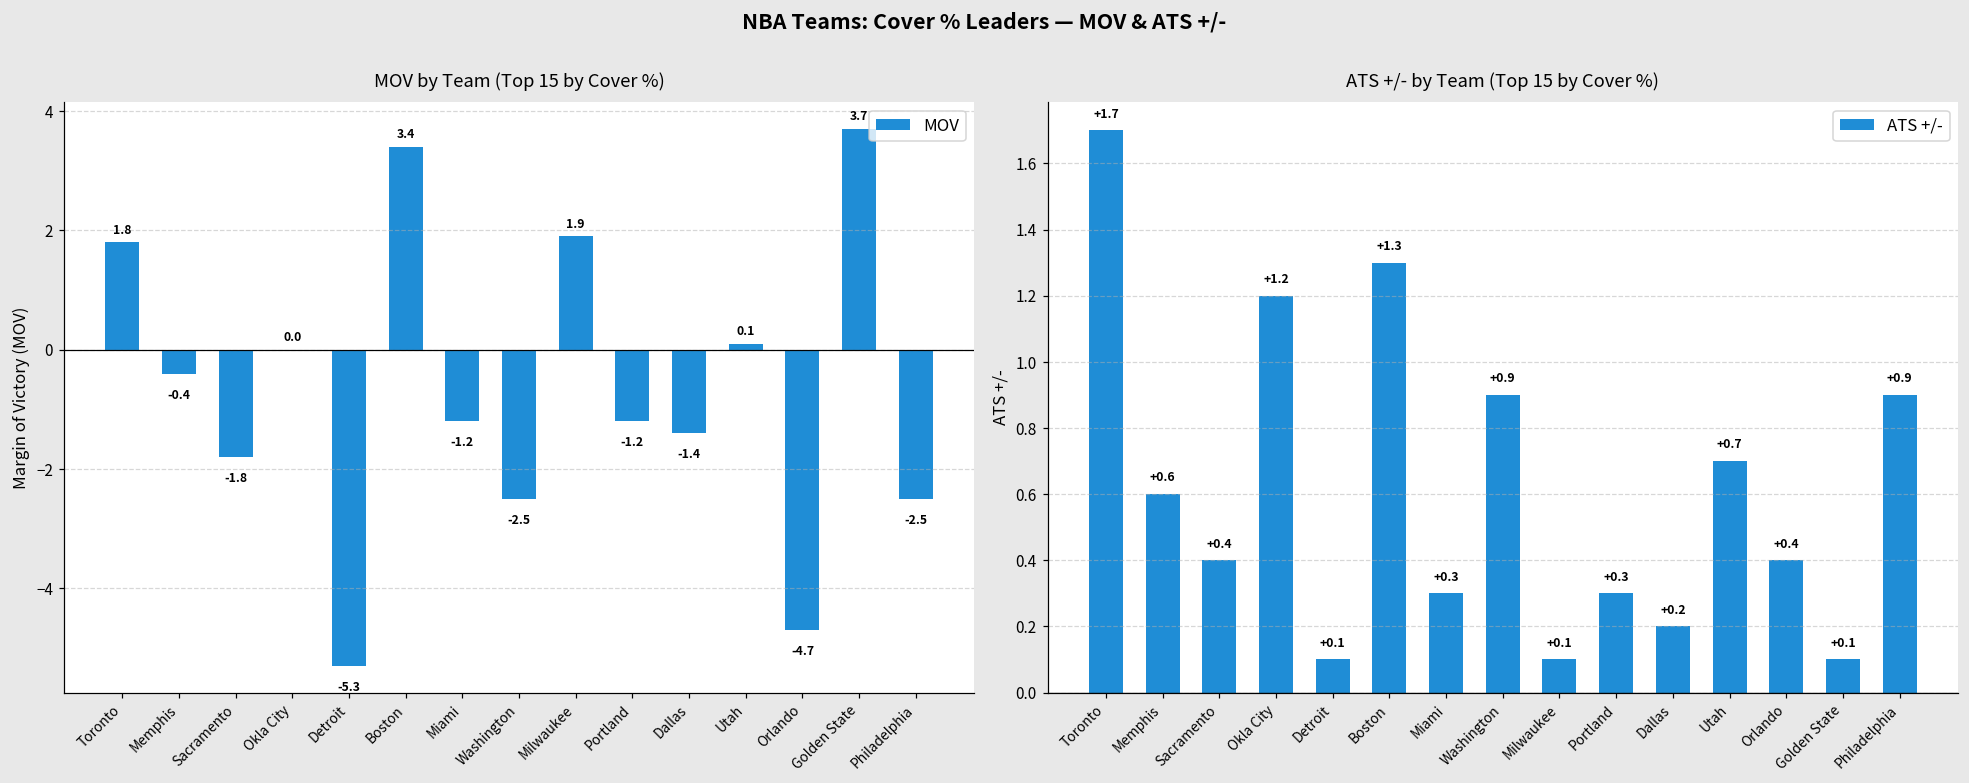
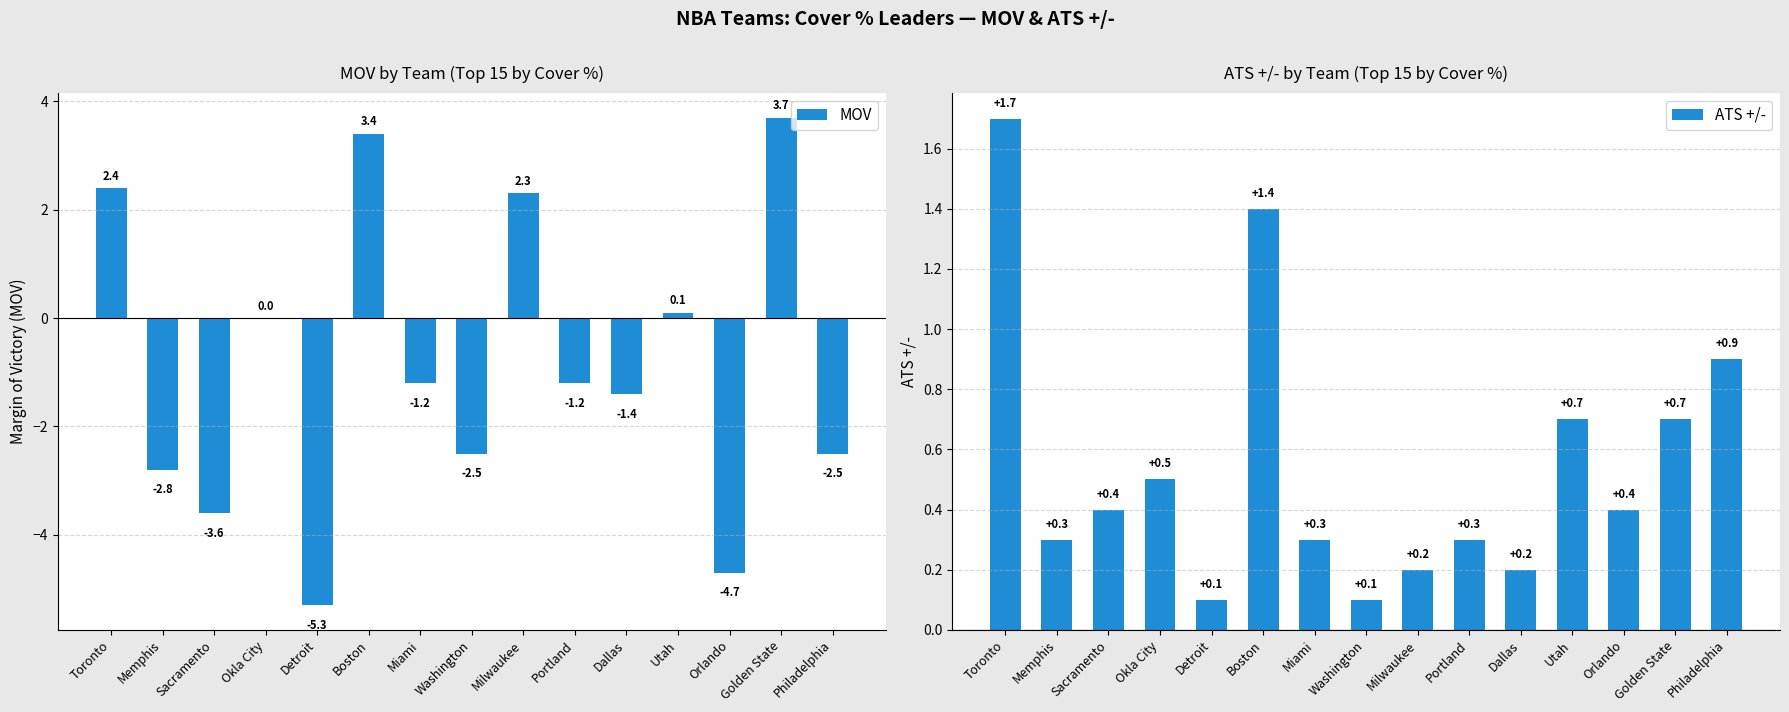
MOV by Team (Top 15 by Cover %), Toronto: 1.8 -> 2.4
MOV by Team (Top 15 by Cover %), Memphis: -0.4 -> -2.8
MOV by Team (Top 15 by Cover %), Sacramento: -1.8 -> -3.6
MOV by Team (Top 15 by Cover %), Milwaukee: 1.9 -> 2.3
ATS +/- by Team (Top 15 by Cover %), Memphis: +0.6 -> +0.3
ATS +/- by Team (Top 15 by Cover %), Okla City: +1.2 -> +0.5
ATS +/- by Team (Top 15 by Cover %), Boston: +1.3 -> +1.4
ATS +/- by Team (Top 15 by Cover %), Washington: +0.9 -> +0.1
ATS +/- by Team (Top 15 by Cover %), Milwaukee: +0.1 -> +0.2
ATS +/- by Team (Top 15 by Cover %), Golden State: +0.1 -> +0.7
